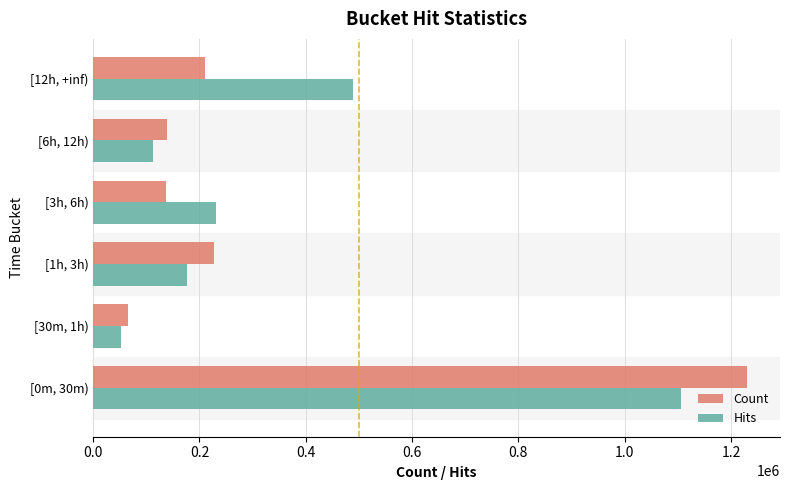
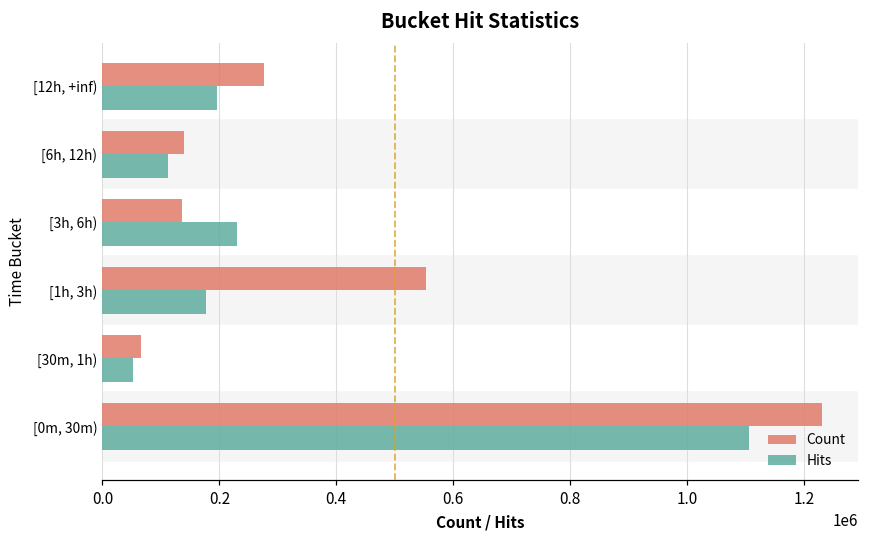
Count, [12h, +inf): 210000 -> 280000
Hits, [12h, +inf): 490000 -> 200000
Count, [1h, 3h): 230000 -> 550000
